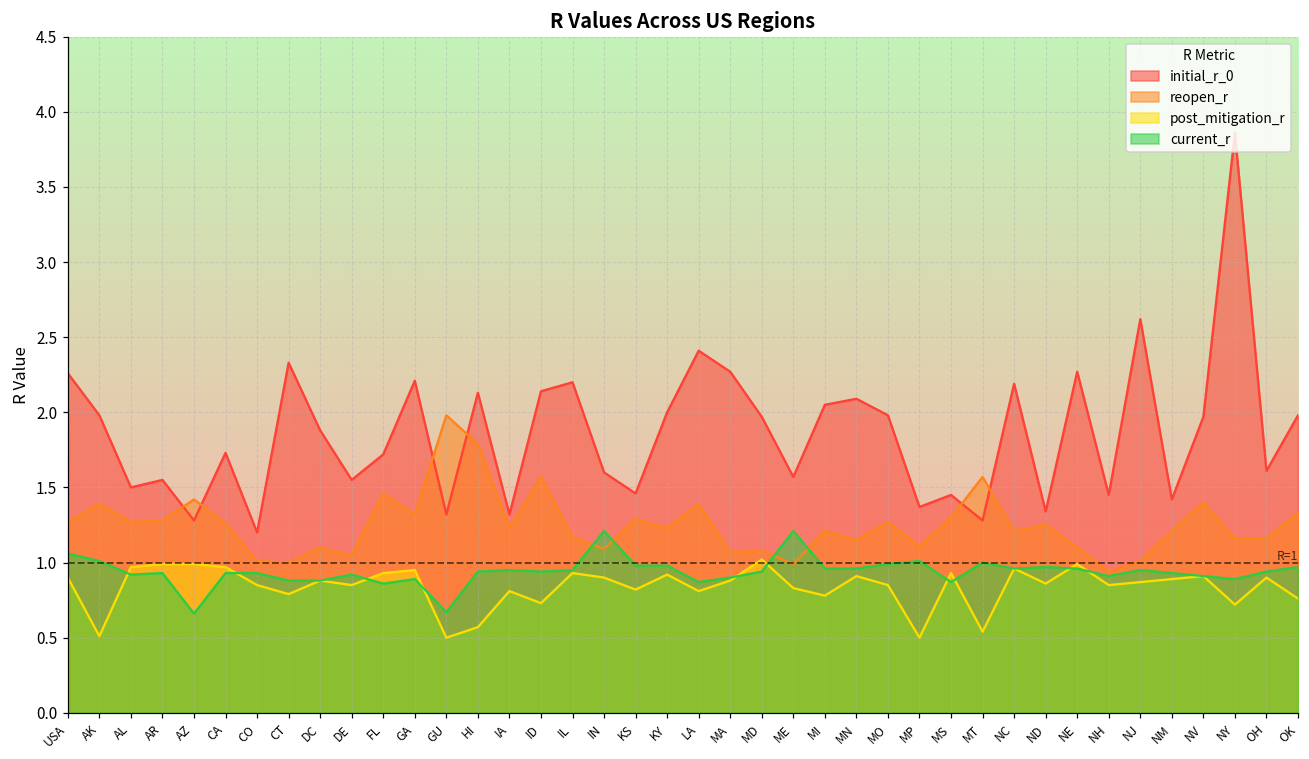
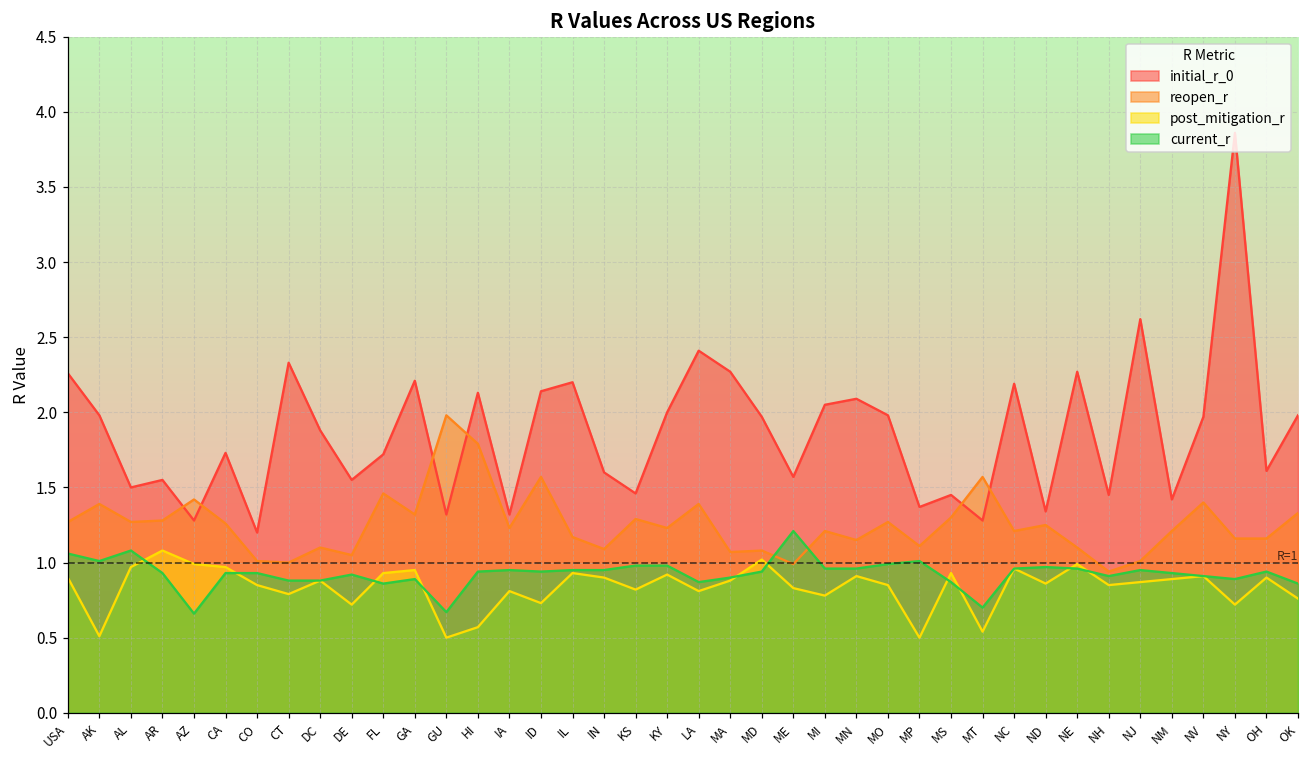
current_r, AL: 0.92 -> 1.08
post_mitigation_r, AR: 0.99 -> 1.08
post_mitigation_r, DE: 0.85 -> 0.72
current_r, IN: 1.21 -> 0.95
current_r, MT: 1.0 -> 0.7
current_r, OK: 0.97 -> 0.86
